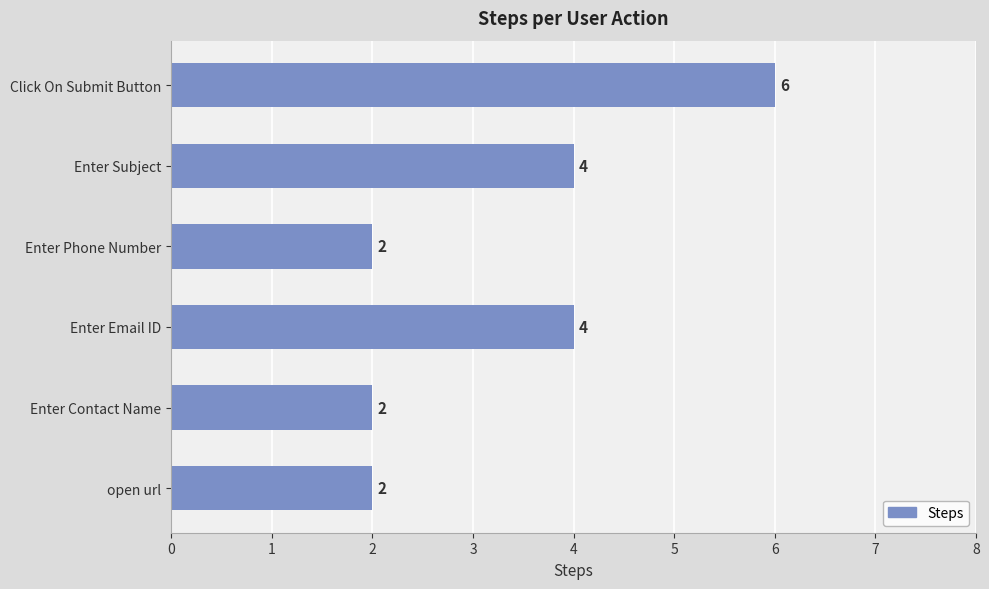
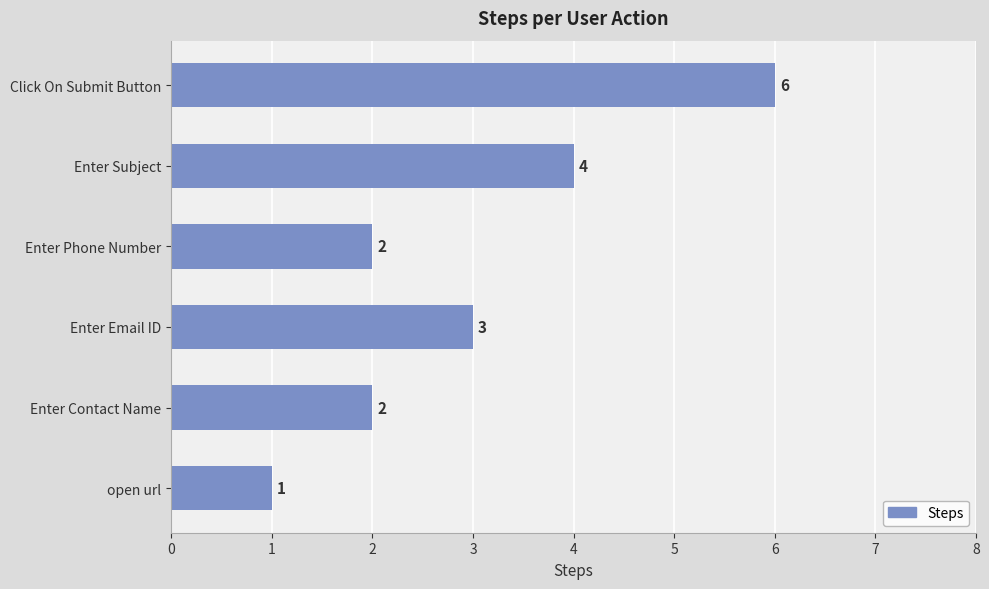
Enter Email ID: 4 -> 3
open url: 2 -> 1
